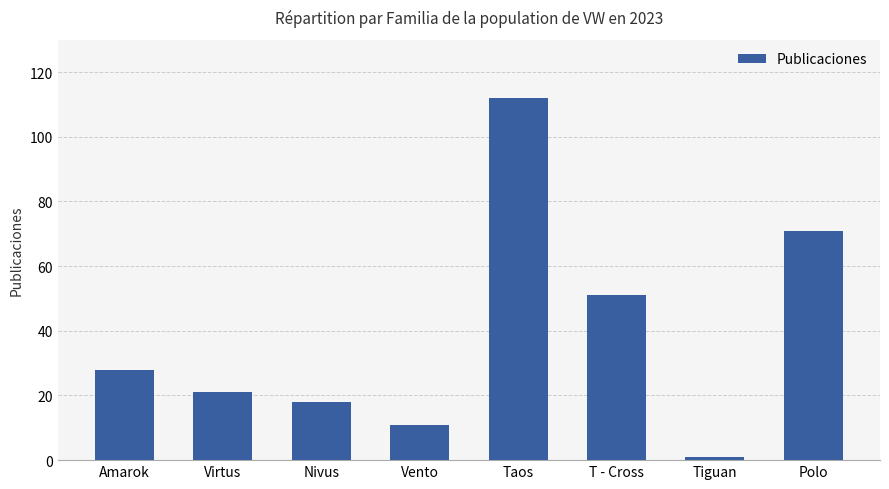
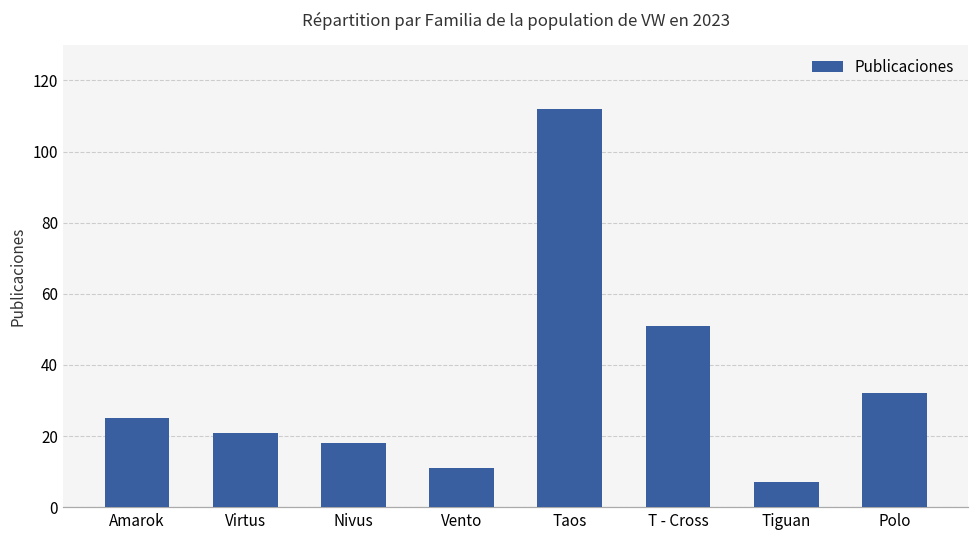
Amarok: 28 -> 25
Tiguan: 1 -> 7
Polo: 71 -> 32
